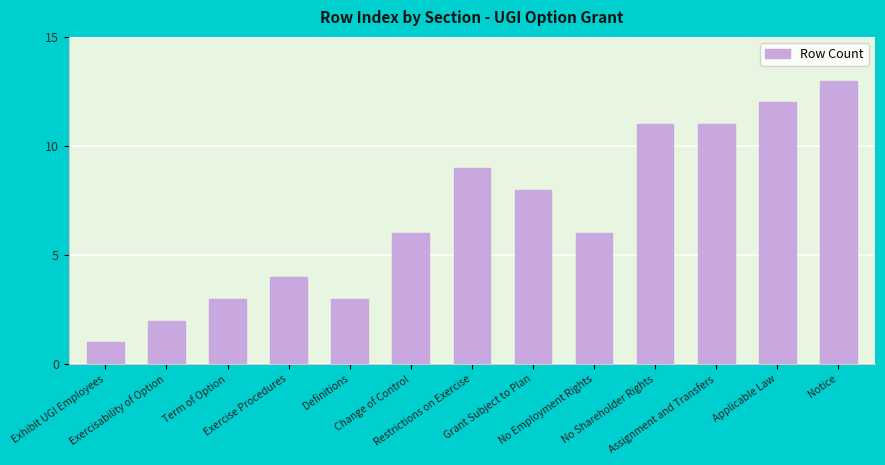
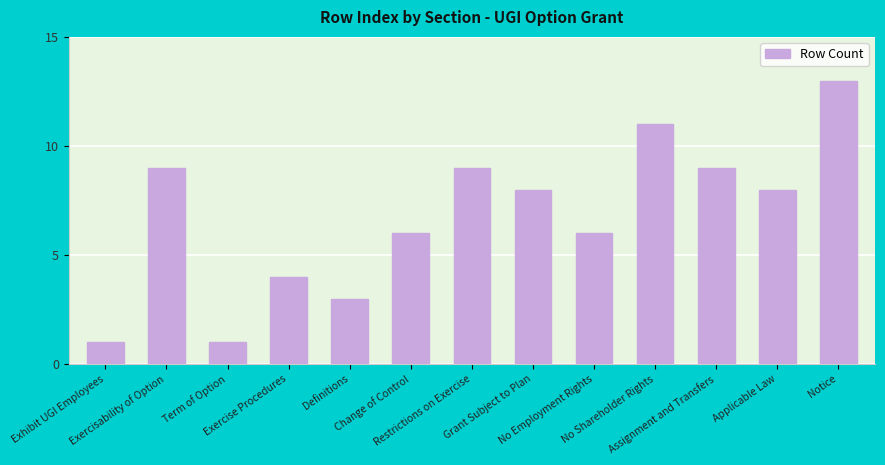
Exercisability of Option: 2 -> 9
Term of Option: 3 -> 1
Assignment and Transfers: 11 -> 9
Applicable Law: 12 -> 8
